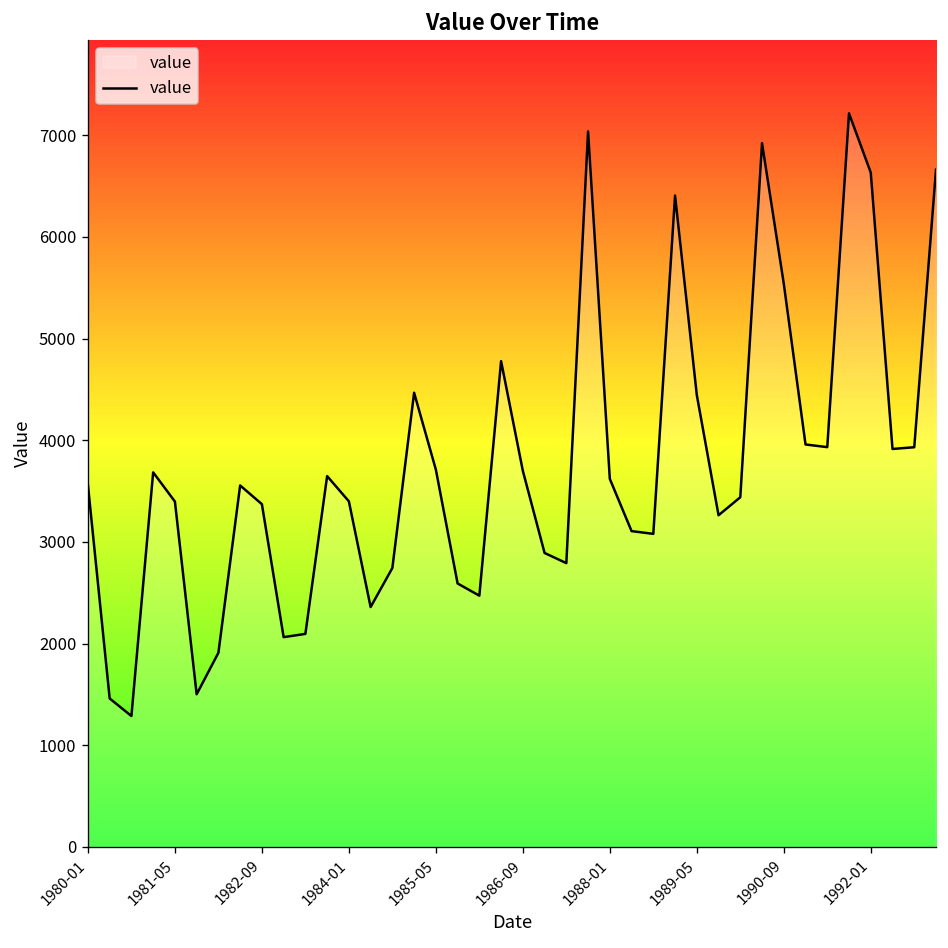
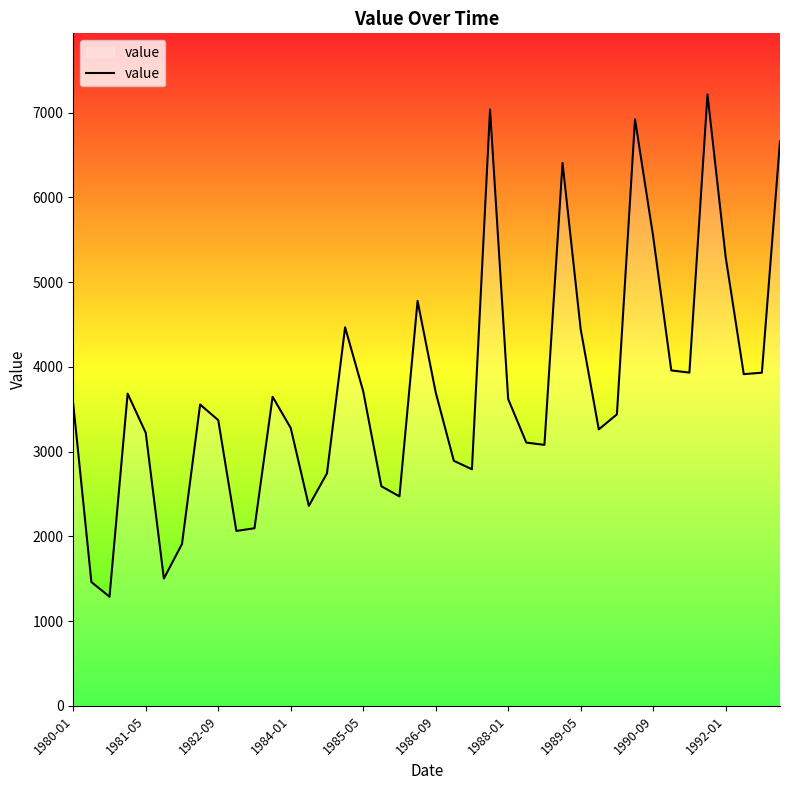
1981-05: 3400 -> 3200
1984-01: 3400 -> 3300
1992-01: 6600 -> 5300
